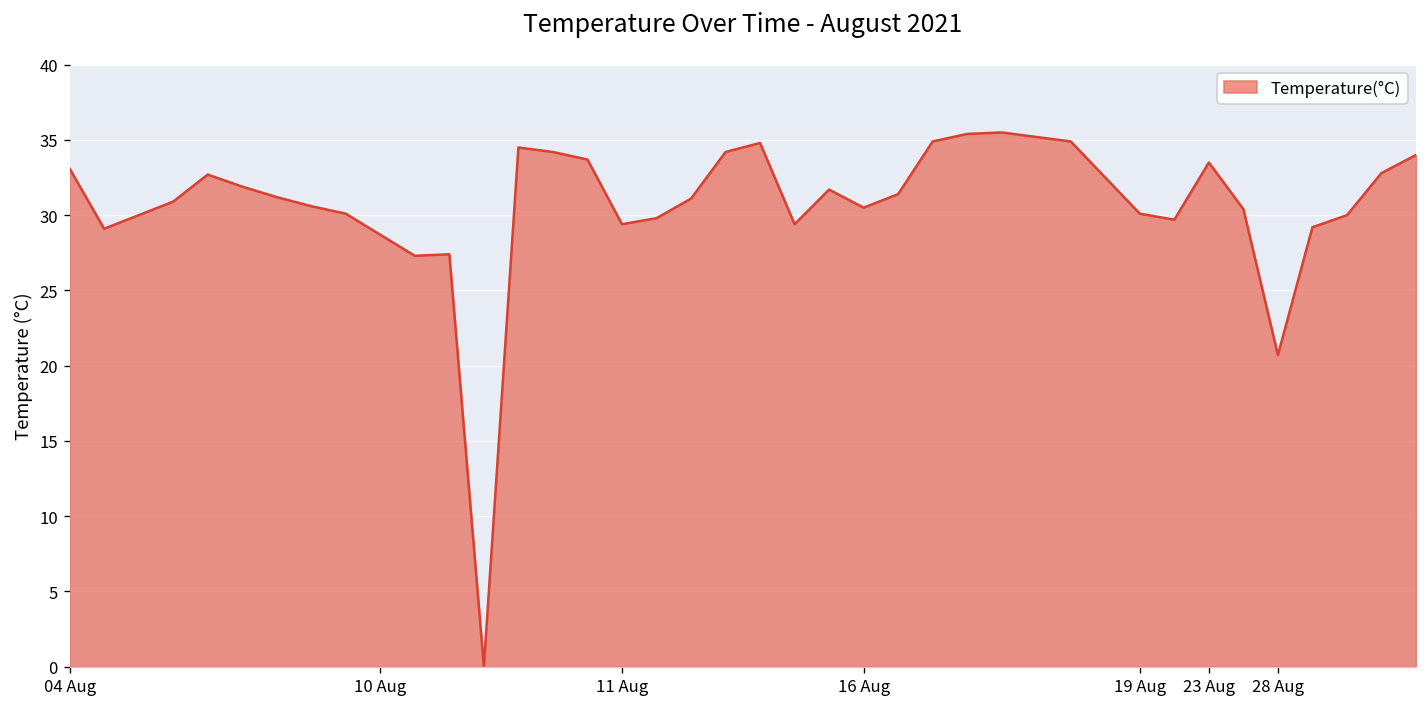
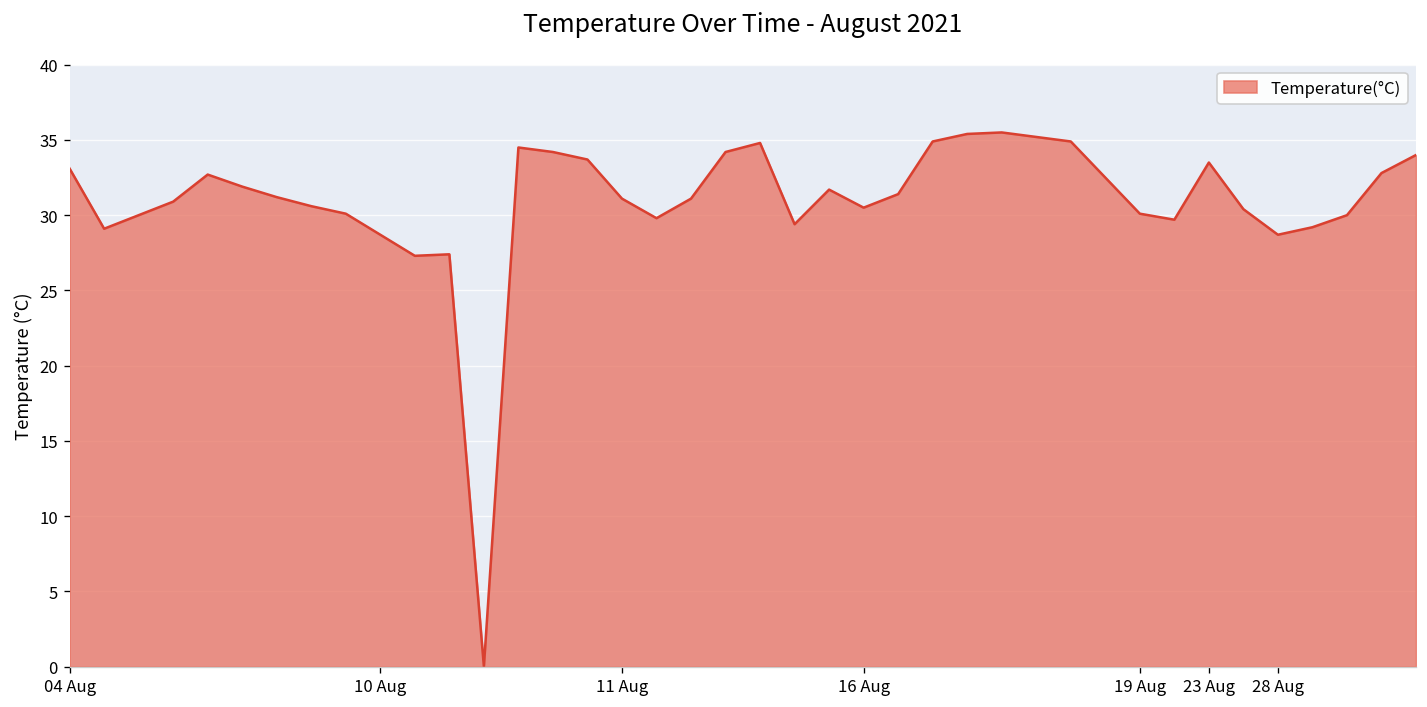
11 Aug: 29.4 -> 31.1
28 Aug: 20.7 -> 28.7
